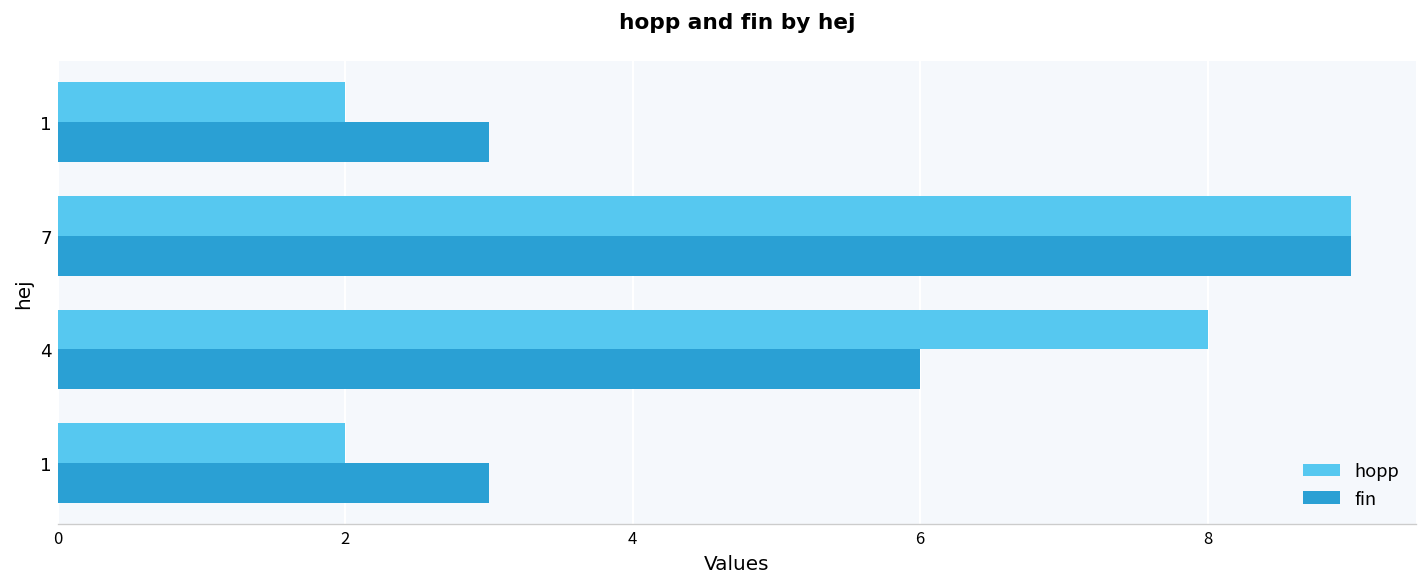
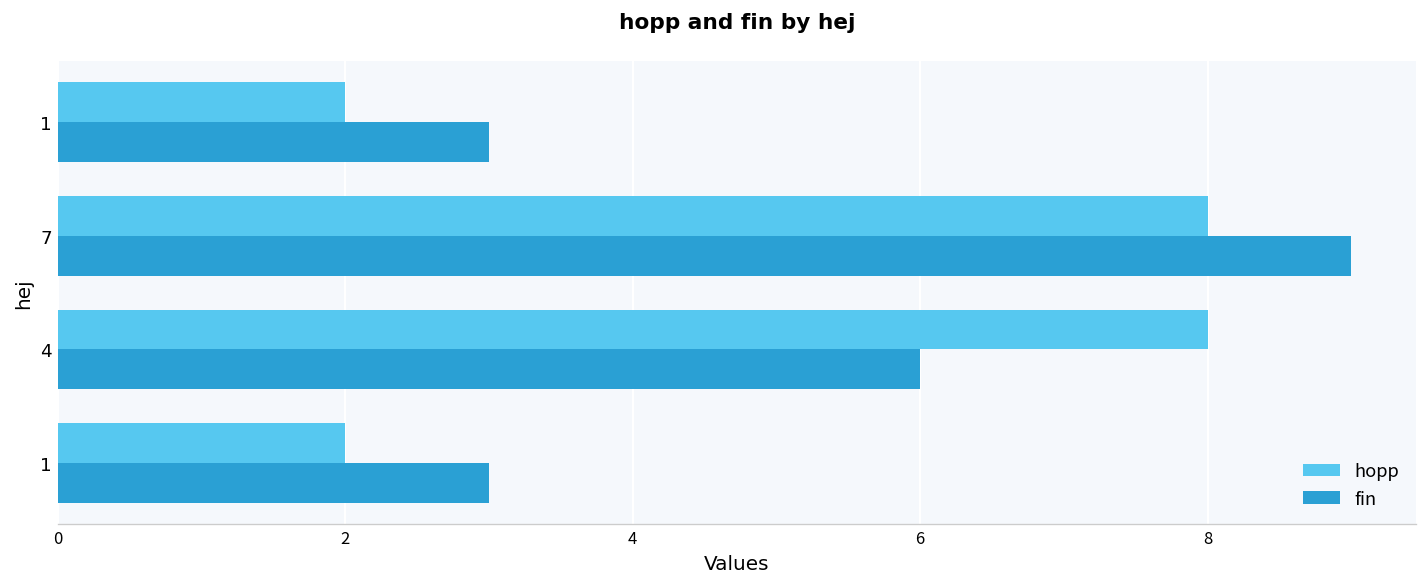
hopp, 7: 9 -> 8
